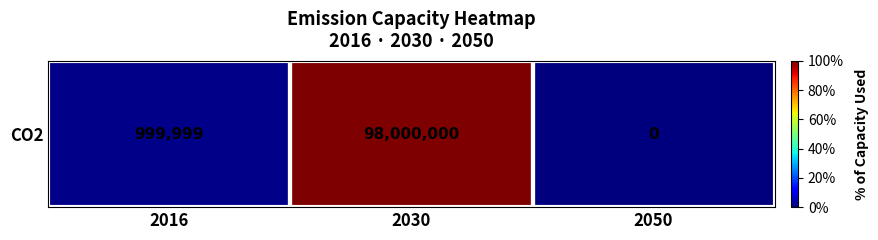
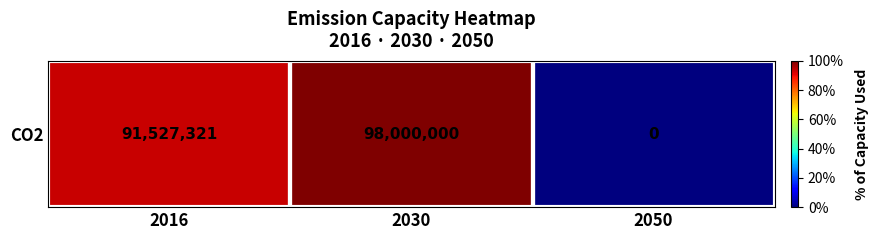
CO2, 2016: 999,999 -> 91,527,321
